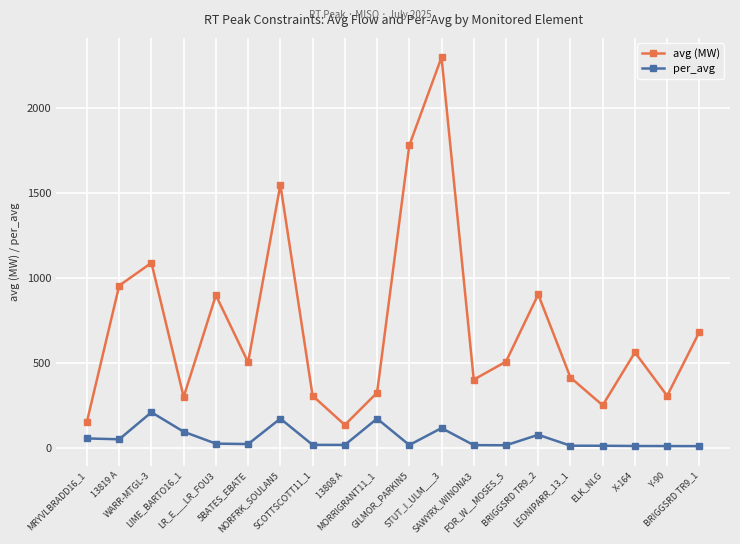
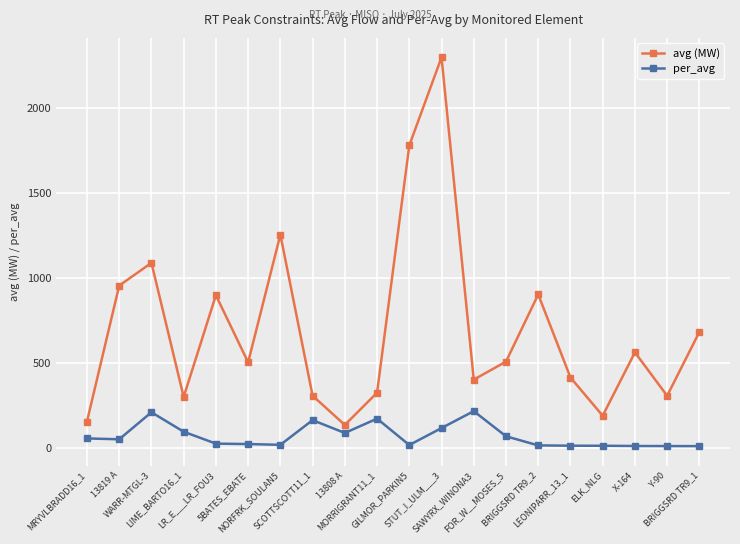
avg (MW), NORFRK_SOULAN5: 1550 -> 1260
per_avg, NORFRK_SOULAN5: 180 -> 20
per_avg, SCOTTSCOTT11_1: 20 -> 170
per_avg, 13808 A: 20 -> 90
per_avg, SAWYRX_WINONA3: 20 -> 220
per_avg, FOR_W__MOSES_5: 20 -> 70
per_avg, BRIGGSRD TR9_2: 80 -> 20
avg (MW), ELK_NLG: 250 -> 190
